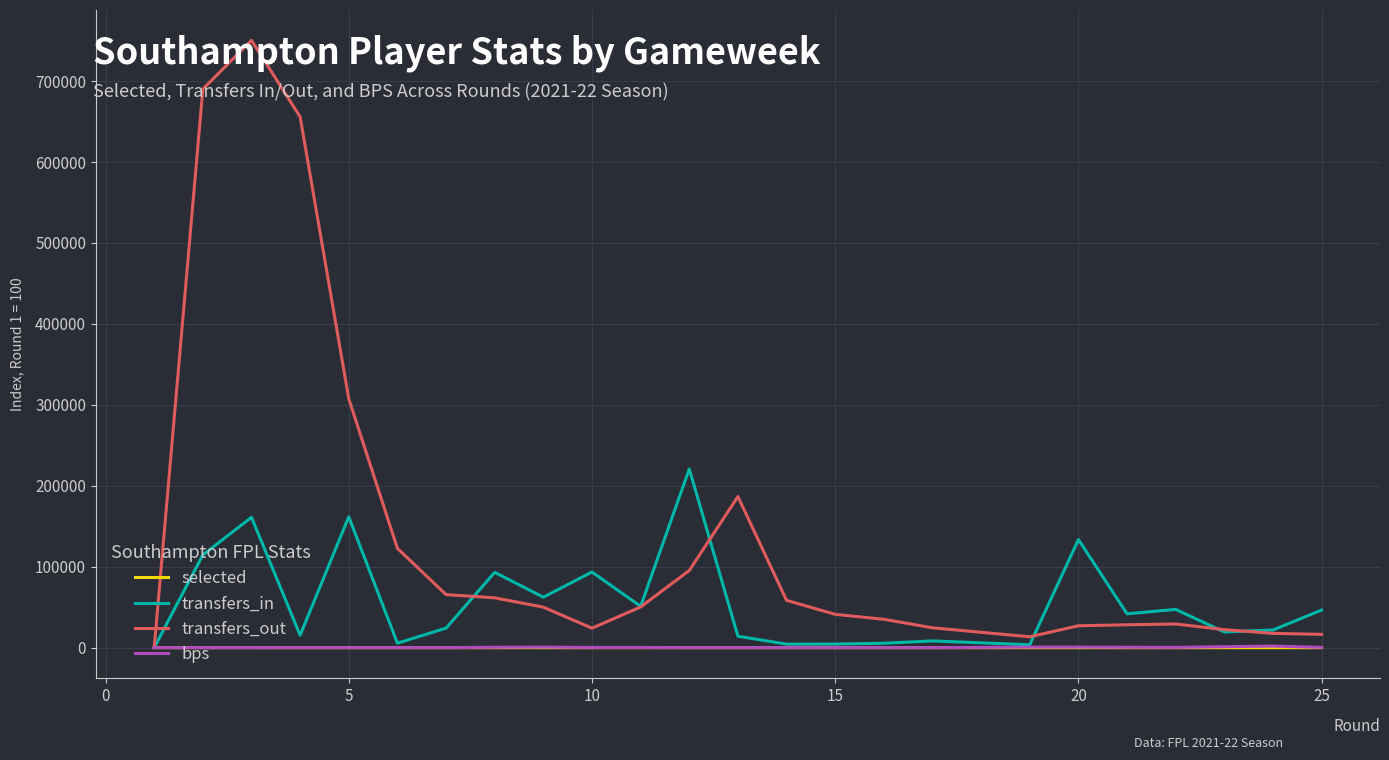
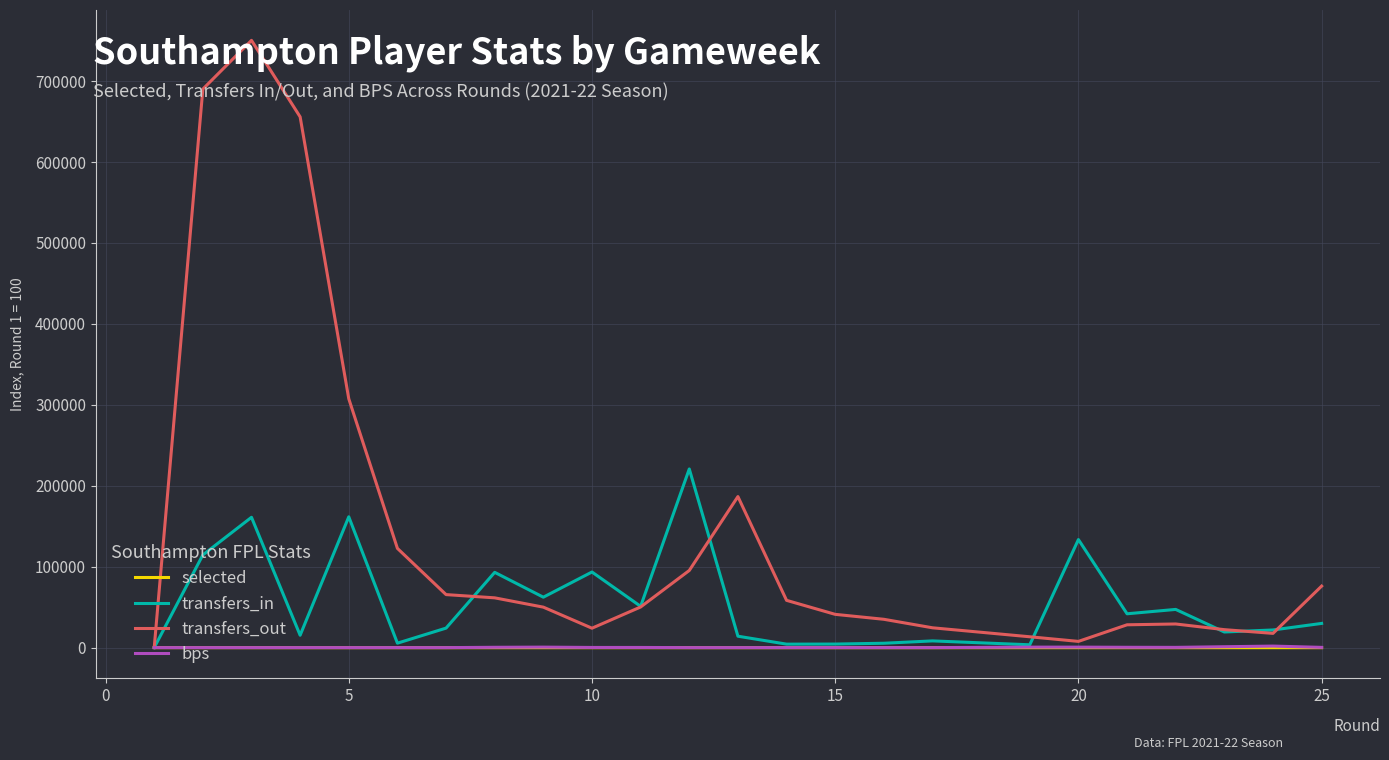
transfers_out, 20: 30000 -> 10000
transfers_in, 25: 50000 -> 30000
transfers_out, 25: 20000 -> 80000
